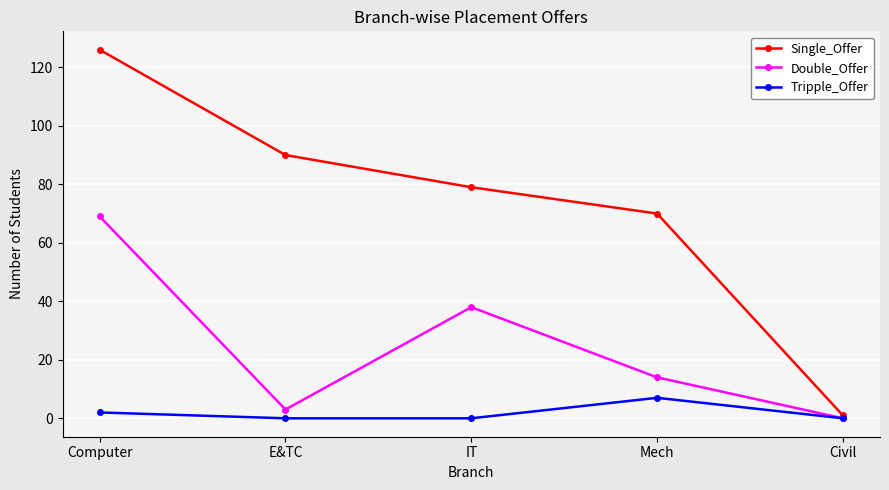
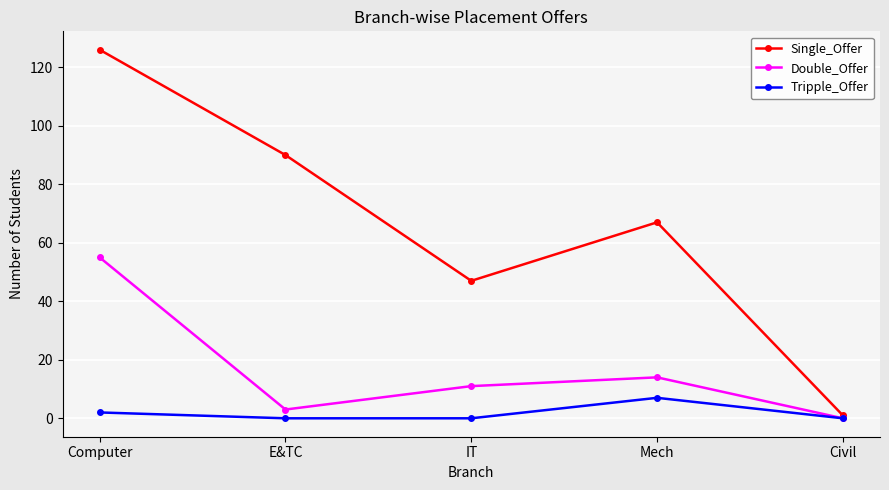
Double_Offer, Computer: 69 -> 55
Single_Offer, IT: 79 -> 47
Double_Offer, IT: 38 -> 11
Single_Offer, Mech: 70 -> 67
